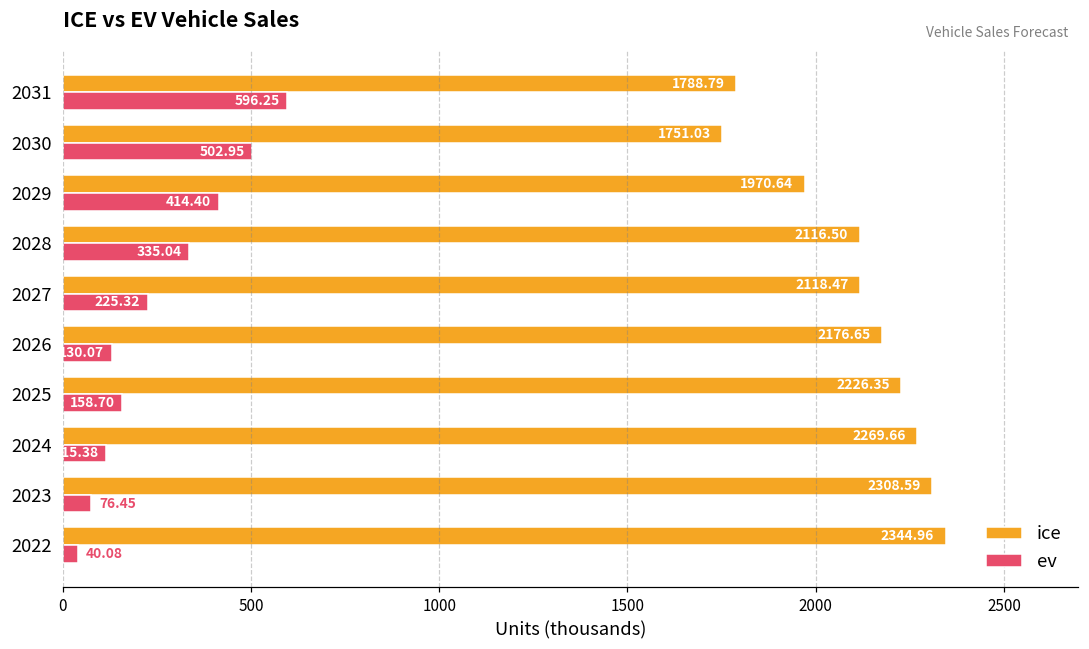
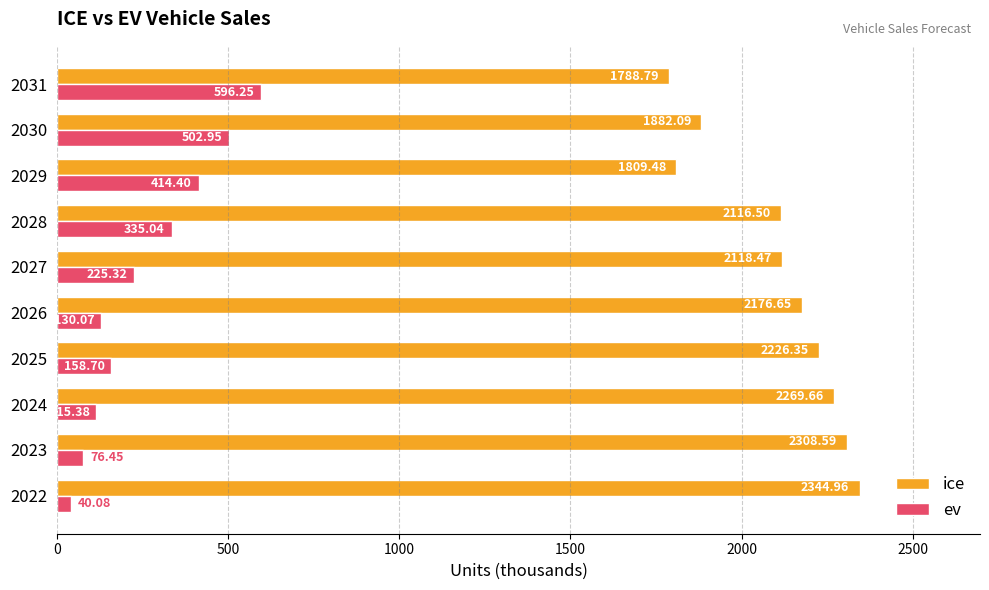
ice, 2030: 1751.03 -> 1882.09
ice, 2029: 1970.64 -> 1809.48
